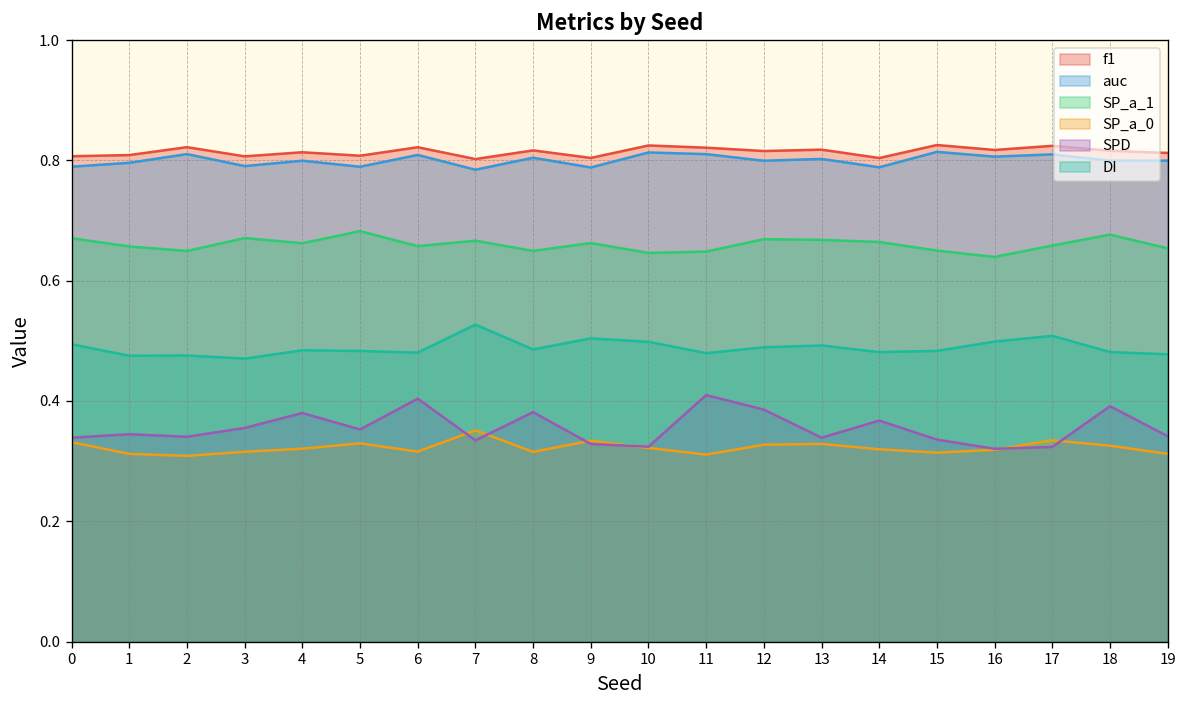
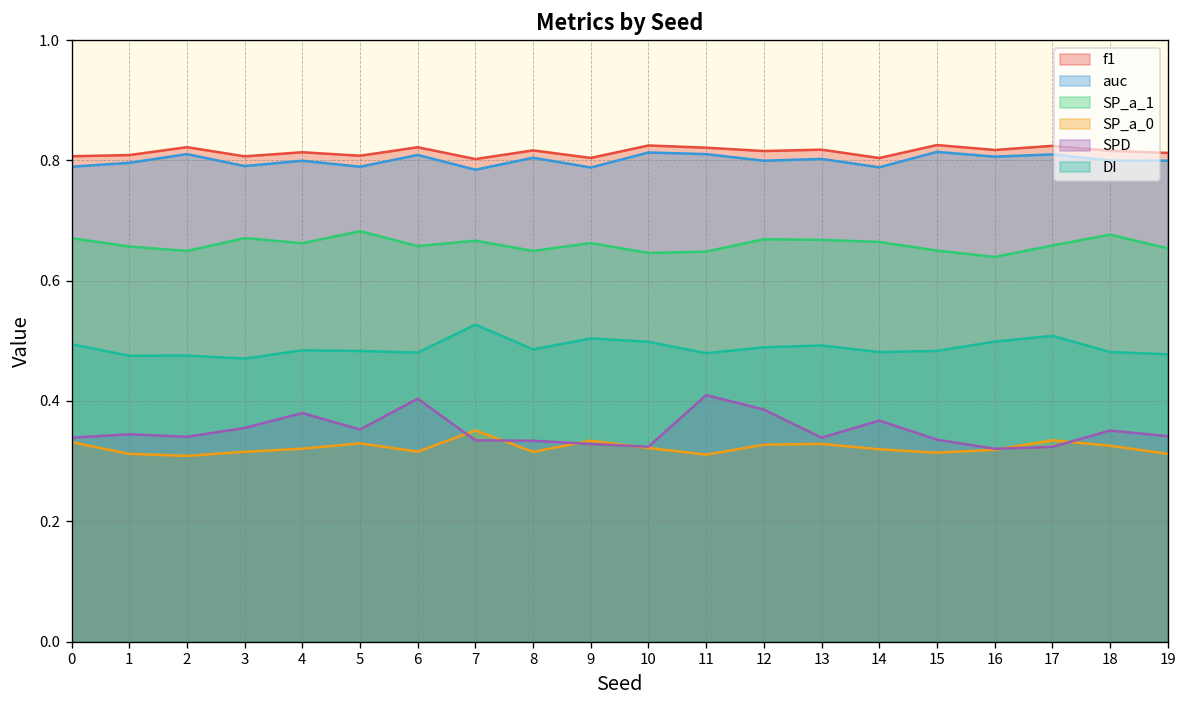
SPD, 8: 0.38 -> 0.33
SPD, 18: 0.39 -> 0.35
